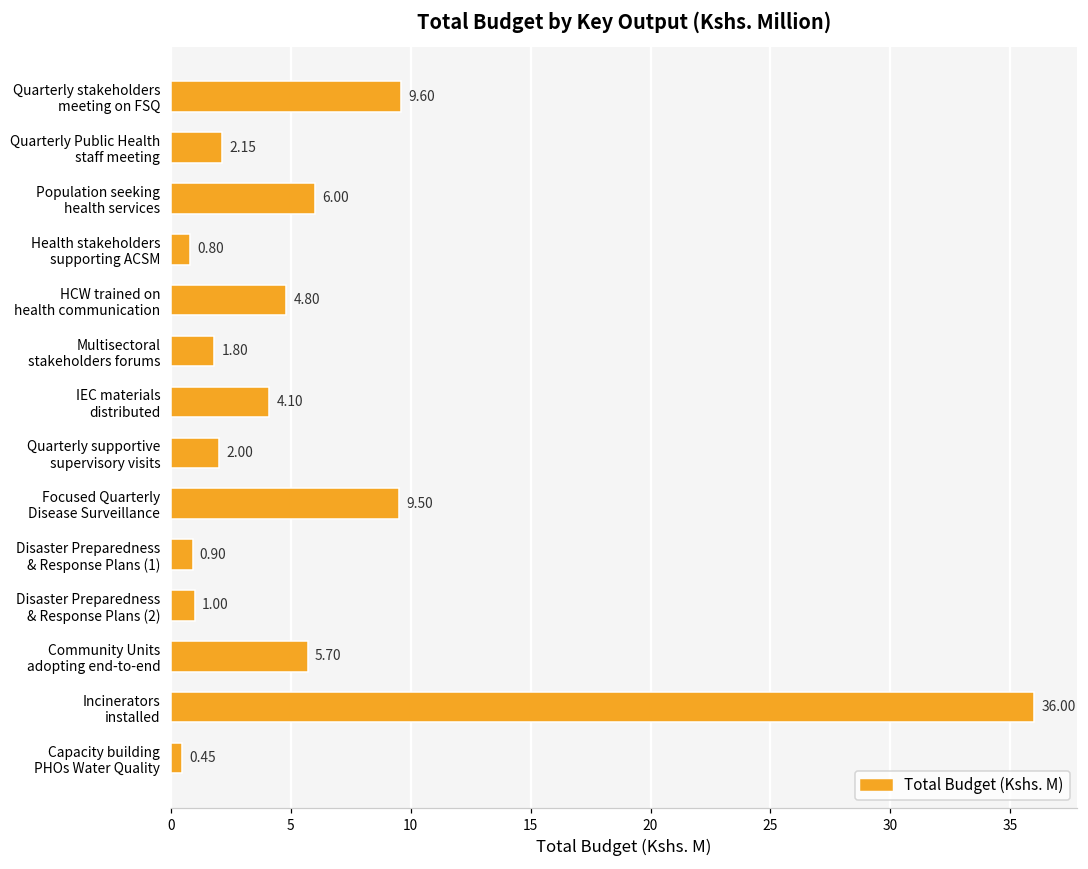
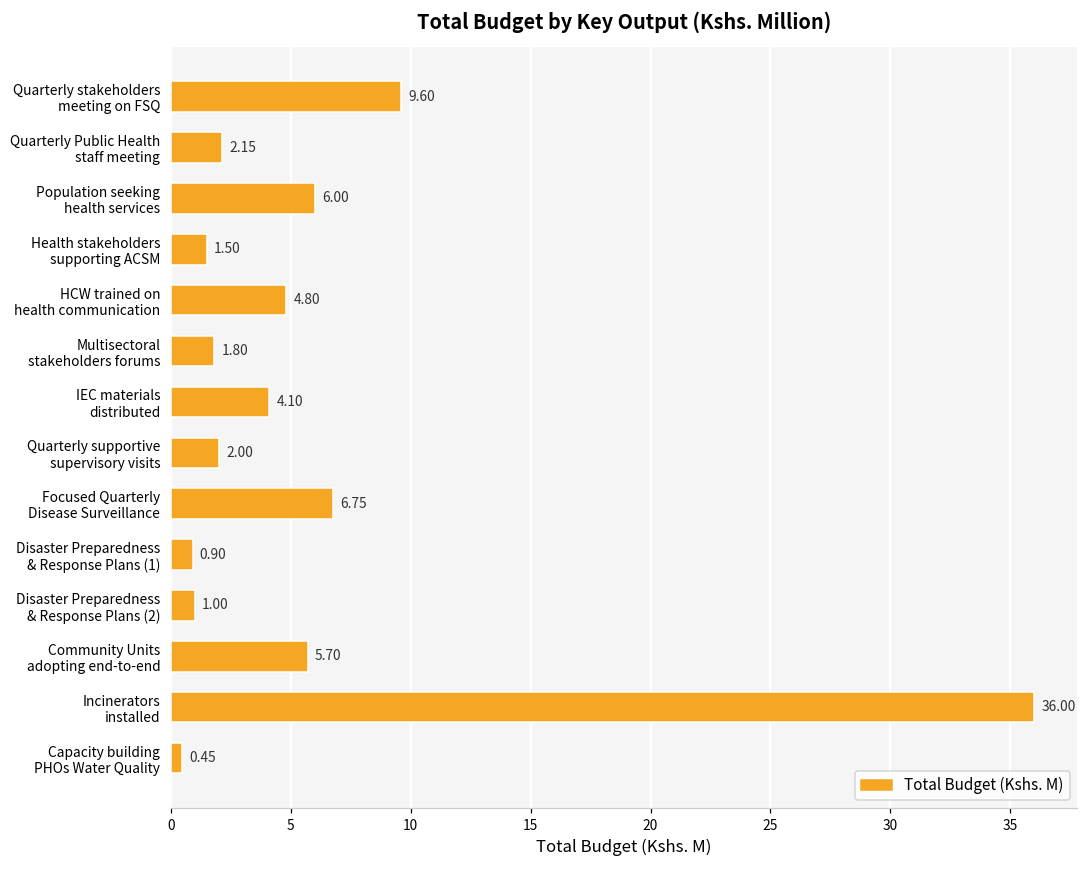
Health stakeholders supporting ACSM: 0.80 -> 1.50
Focused Quarterly Disease Surveillance: 9.50 -> 6.75
